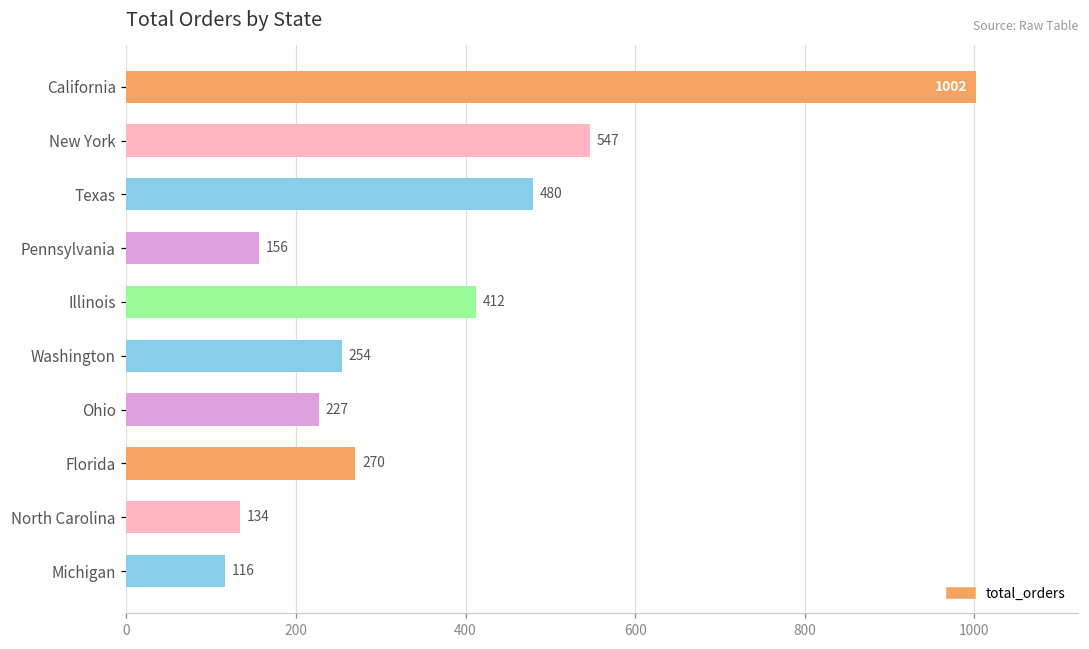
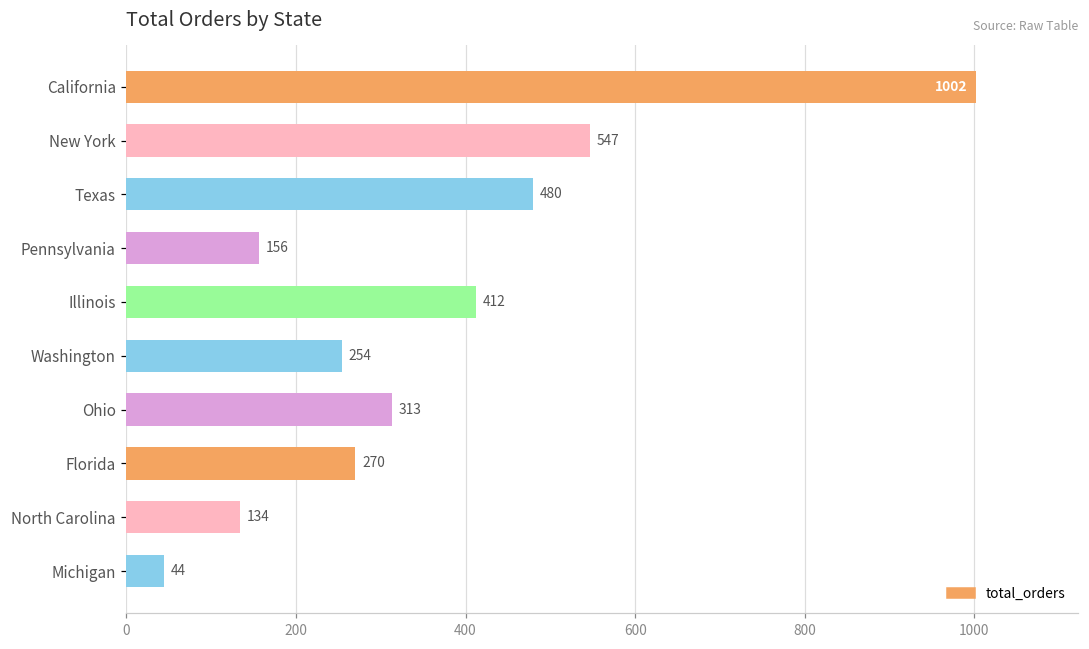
Ohio: 227 -> 313
Michigan: 116 -> 44
